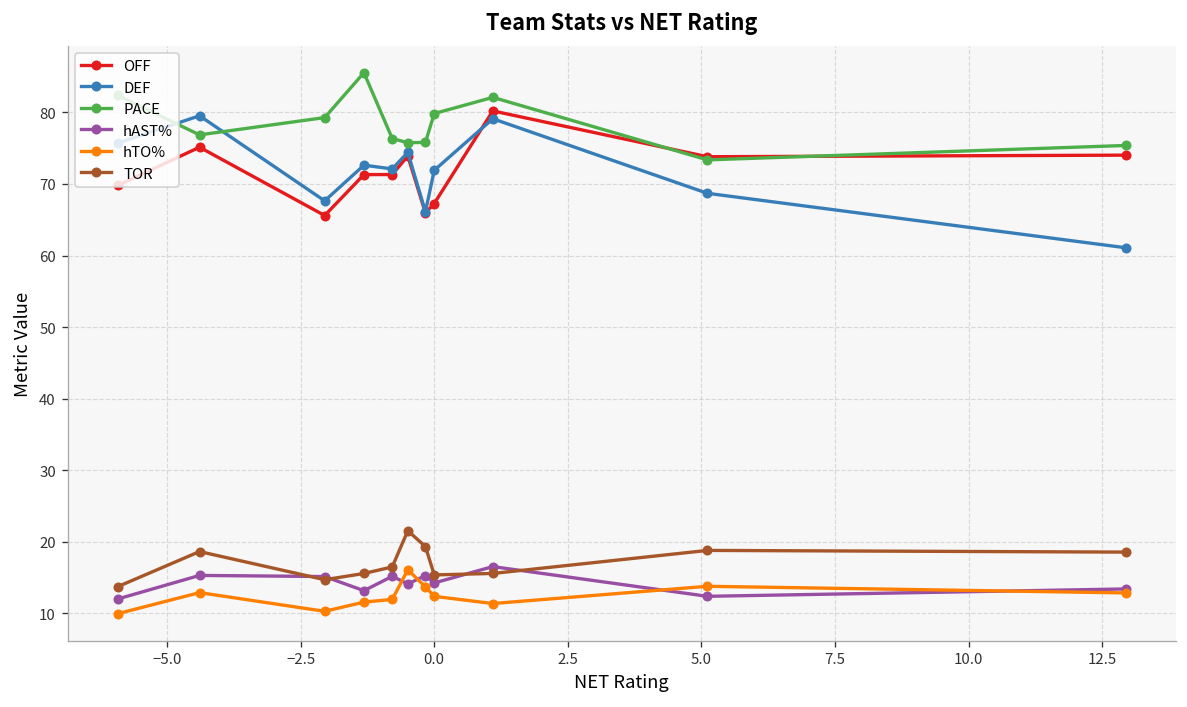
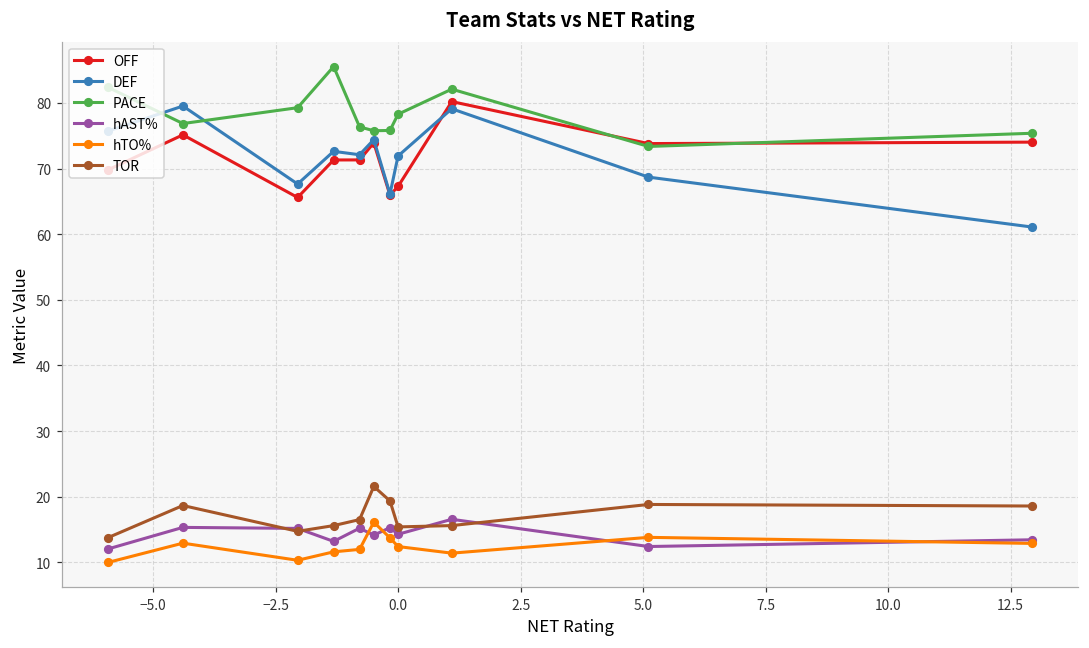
PACE, 0.0: 80 -> 78
